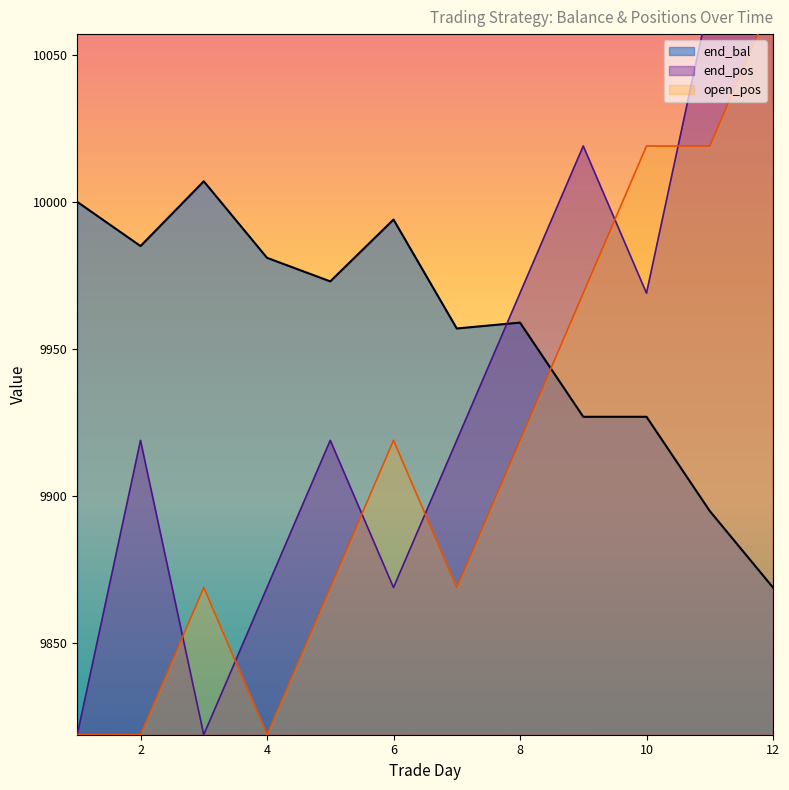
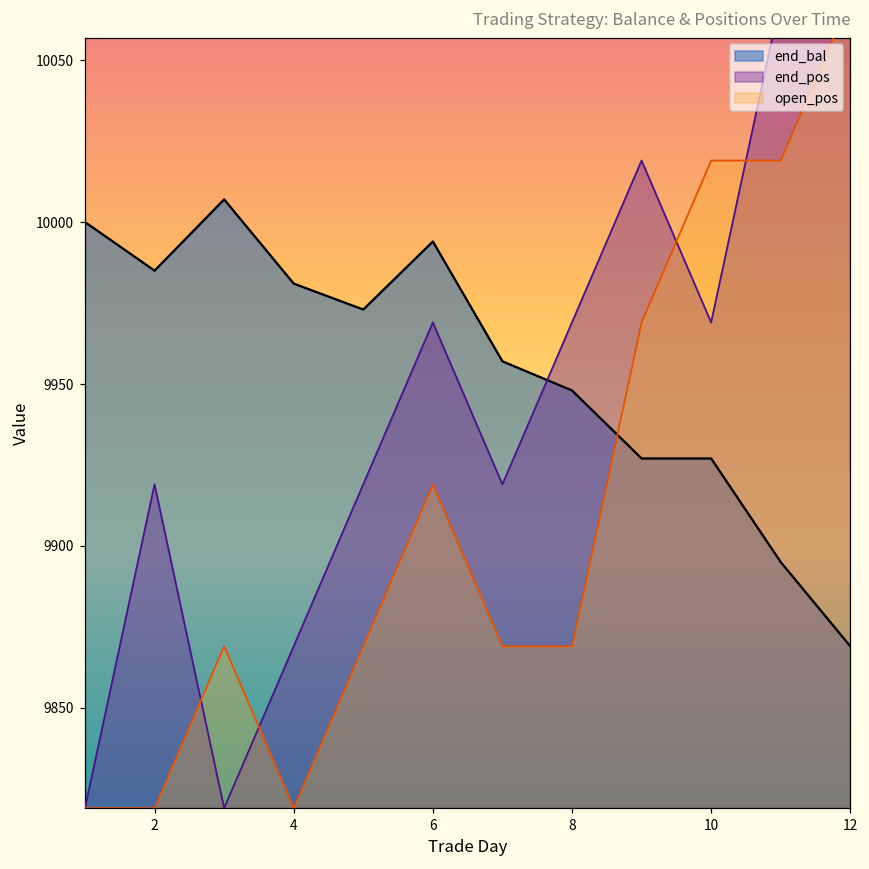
end_pos, 6: 9869 -> 9969
end_bal, 8: 9959 -> 9948
open_pos, 8: 9919 -> 9869
